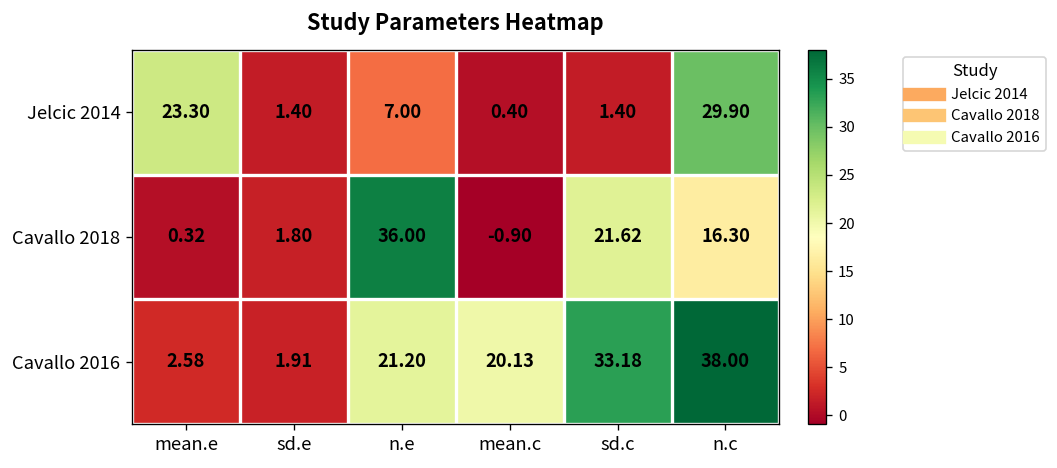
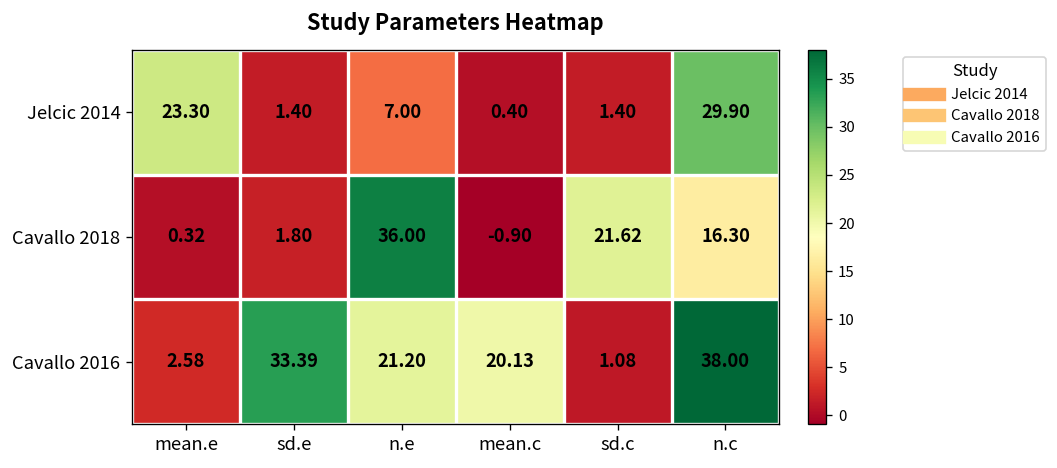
Cavallo 2016, sd.e: 1.91 -> 33.39
Cavallo 2016, sd.c: 33.18 -> 1.08
